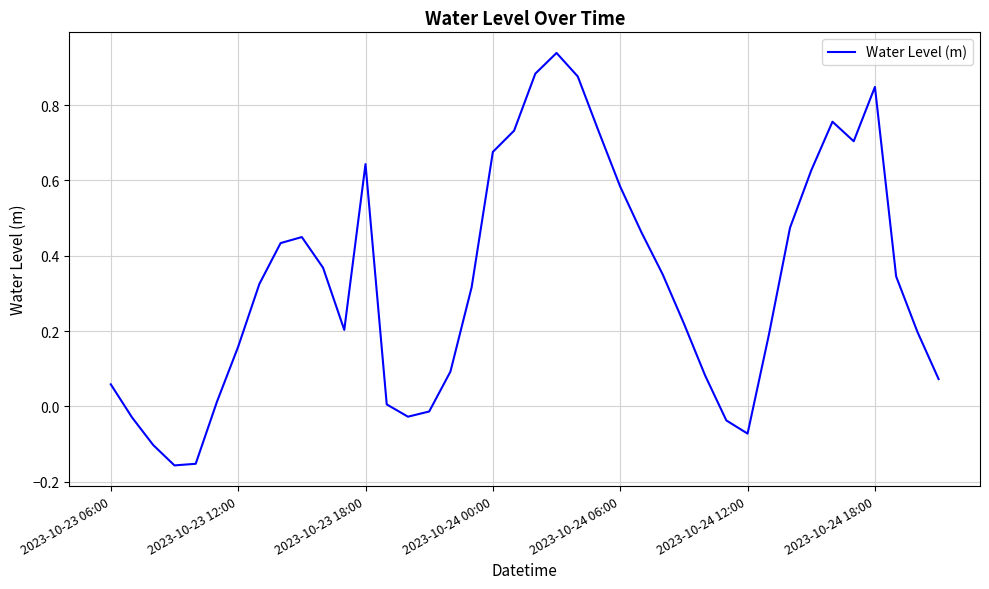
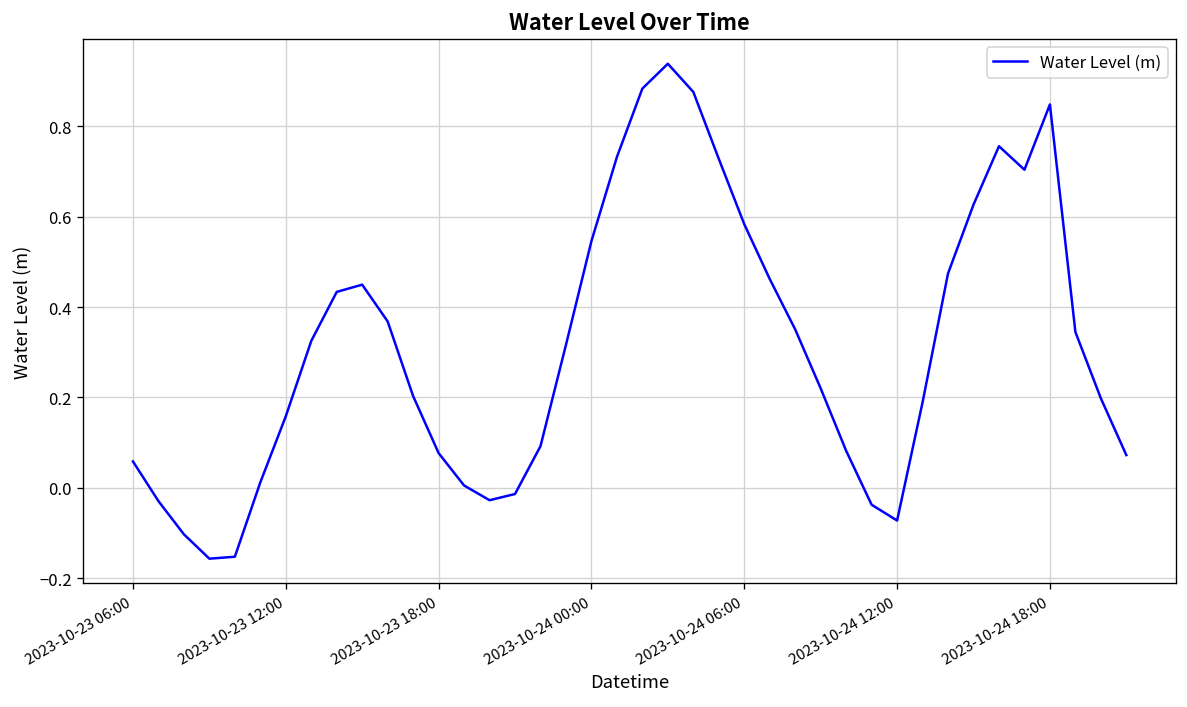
2023-10-23 18:00: 0.64 -> 0.08
2023-10-24 00:00: 0.68 -> 0.55
